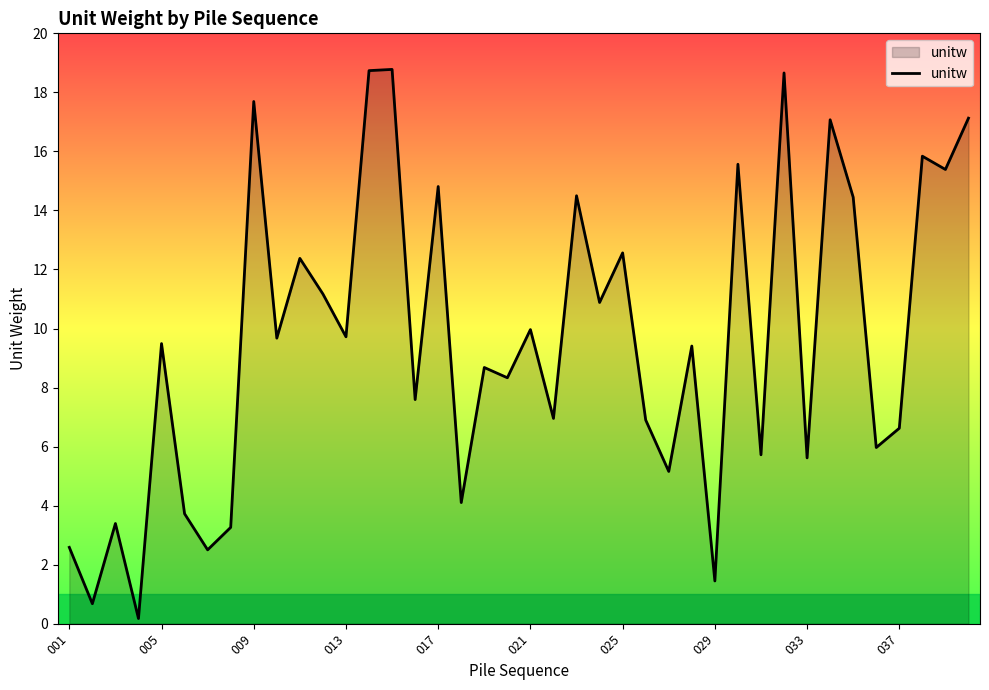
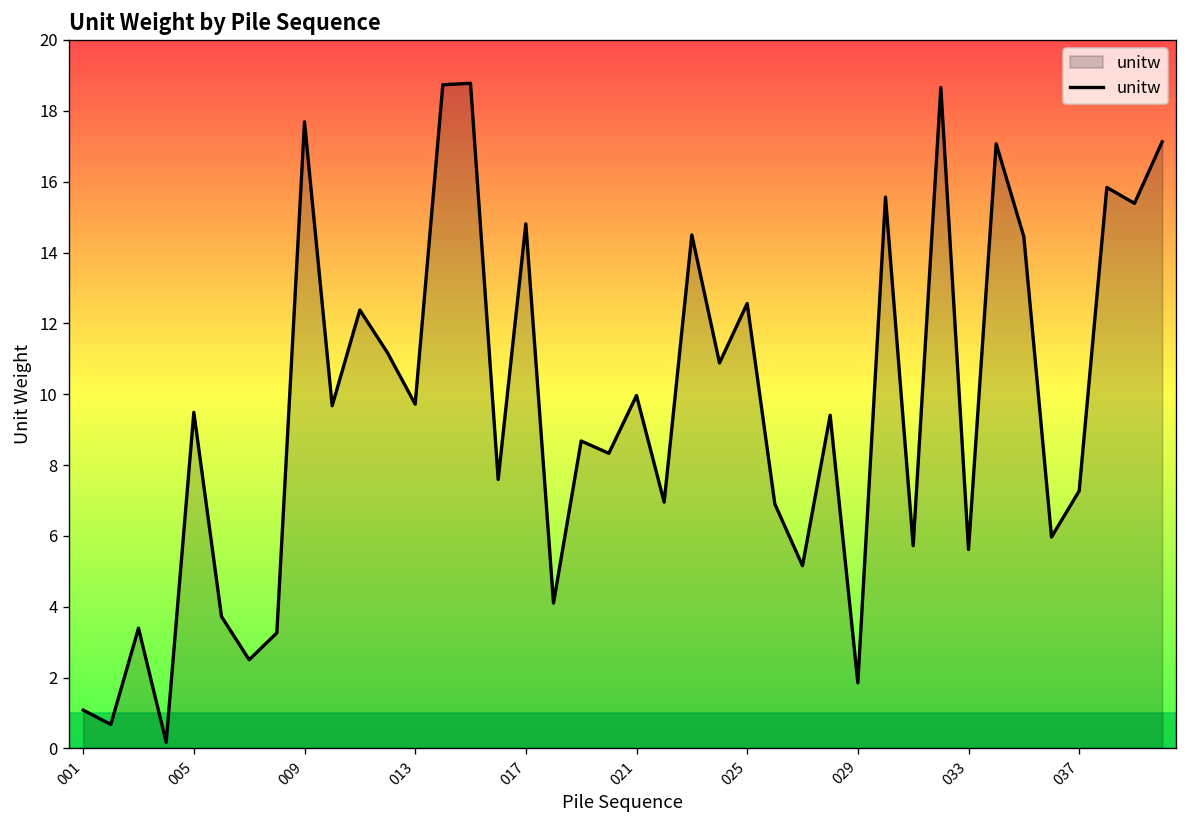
001: 2.6 -> 1.1
029: 1.4 -> 1.9
037: 6.6 -> 7.3
